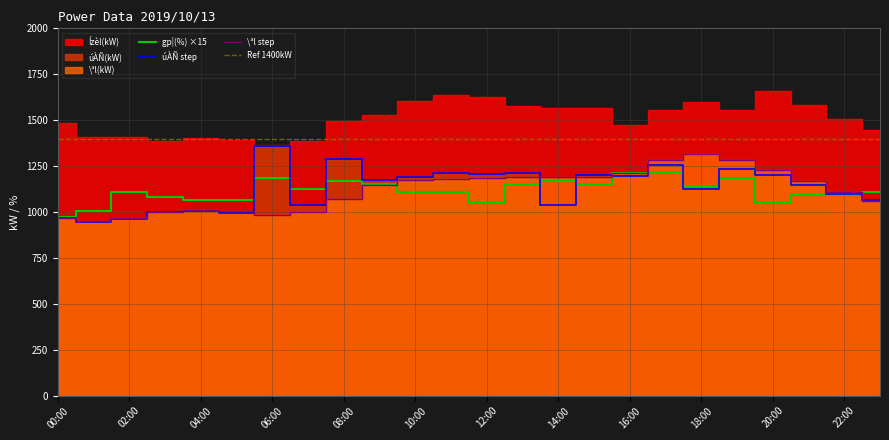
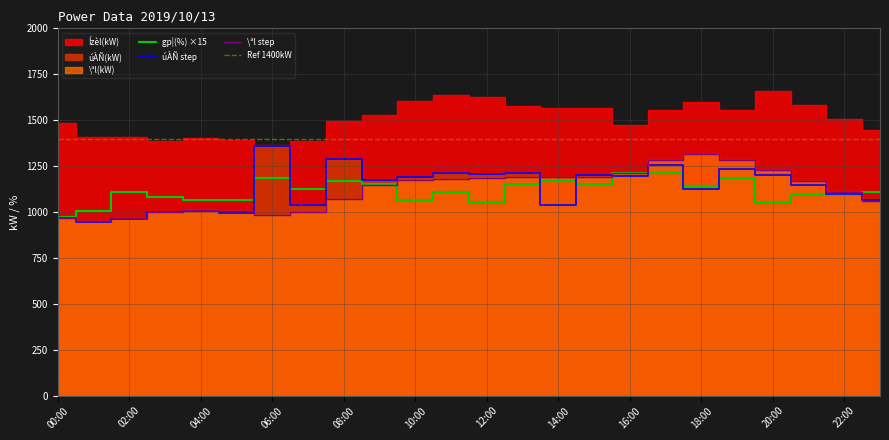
gp¦(%) ×15, 10:00: 1110 -> 1070
